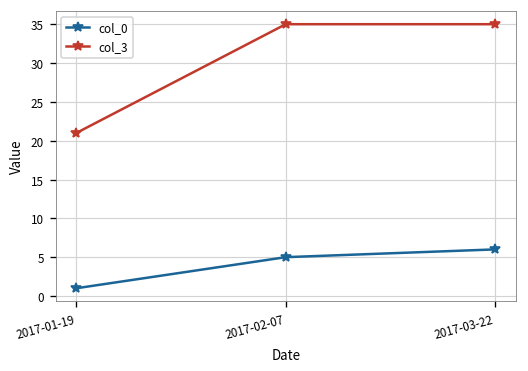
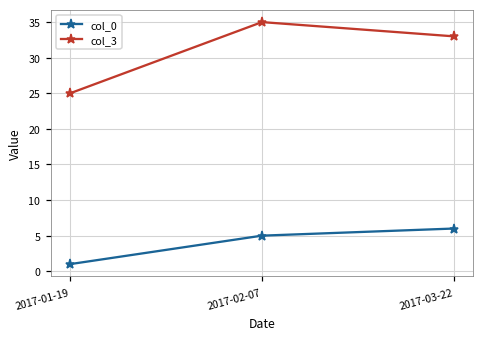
col_3, 2017-01-19: 21 -> 25
col_3, 2017-03-22: 35 -> 33
